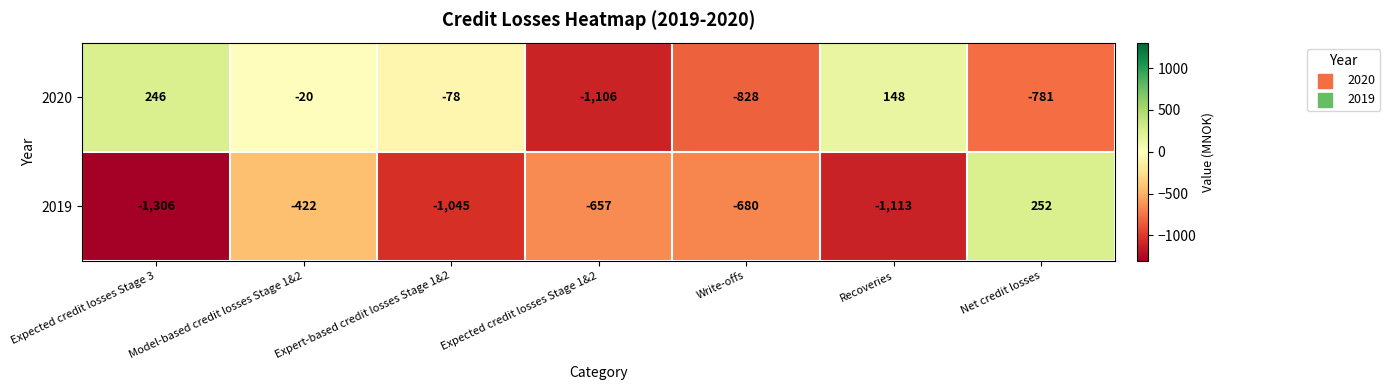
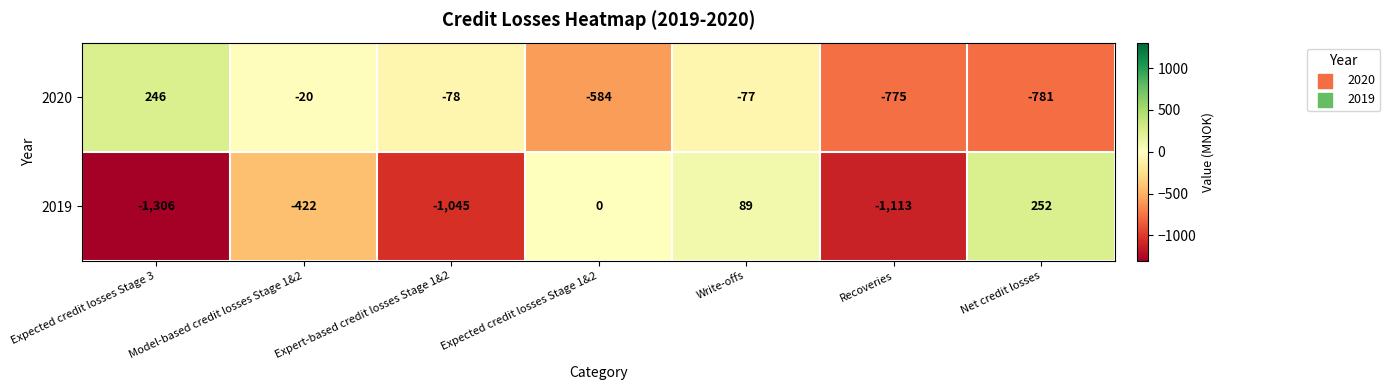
2020, Expected credit losses Stage 1&2: -1,106 -> -584
2020, Write-offs: -828 -> -77
2020, Recoveries: 148 -> -775
2019, Expected credit losses Stage 1&2: -657 -> 0
2019, Write-offs: -680 -> 89
